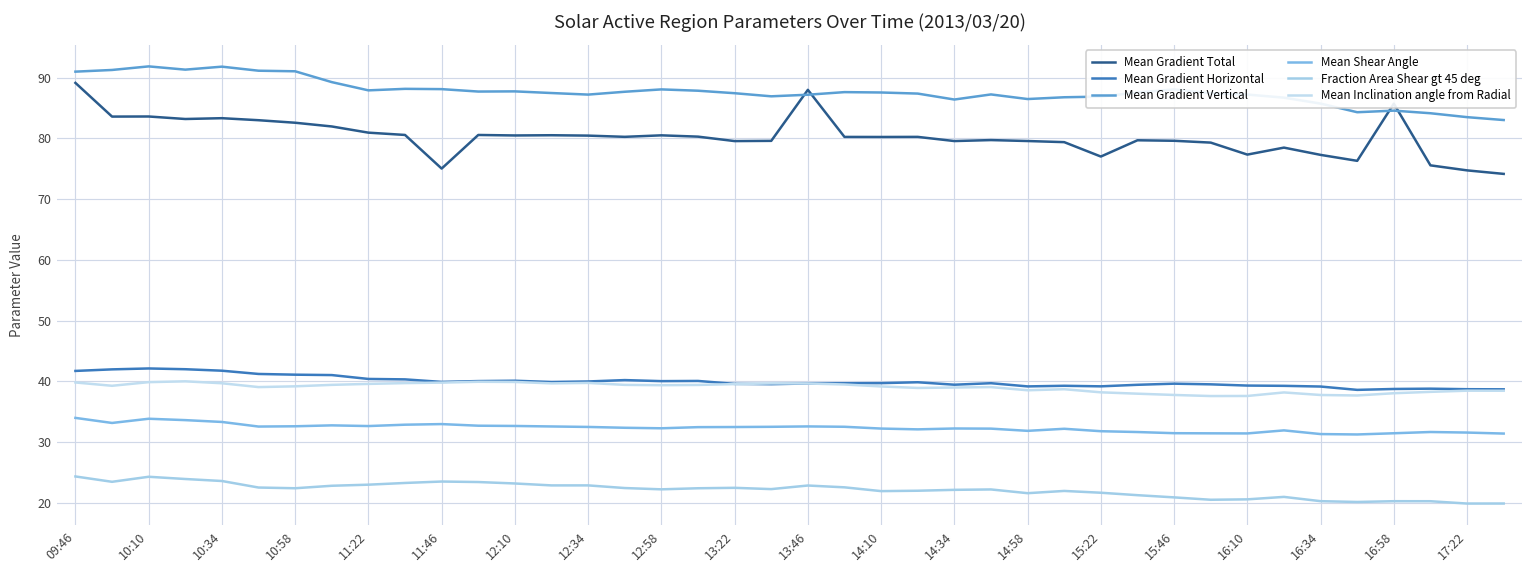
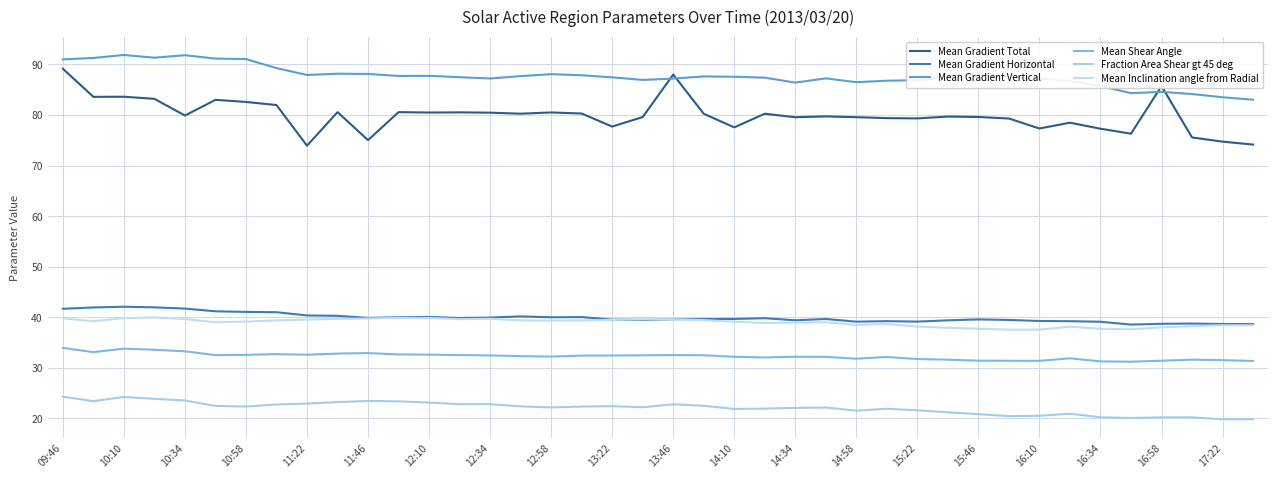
Mean Gradient Total, 10:34: 83 -> 80
Mean Gradient Total, 11:22: 81 -> 74
Mean Gradient Total, 13:22: 80 -> 78
Mean Gradient Total, 14:10: 80 -> 78
Mean Gradient Total, 15:22: 77 -> 79
